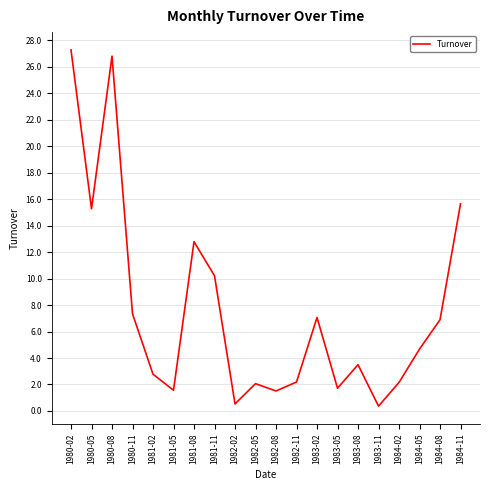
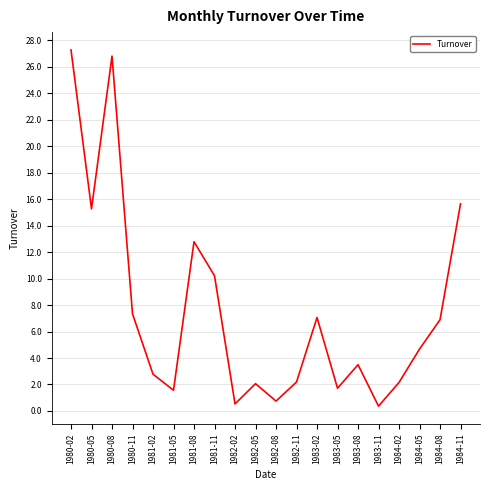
1982-08: 1.5 -> 0.7
